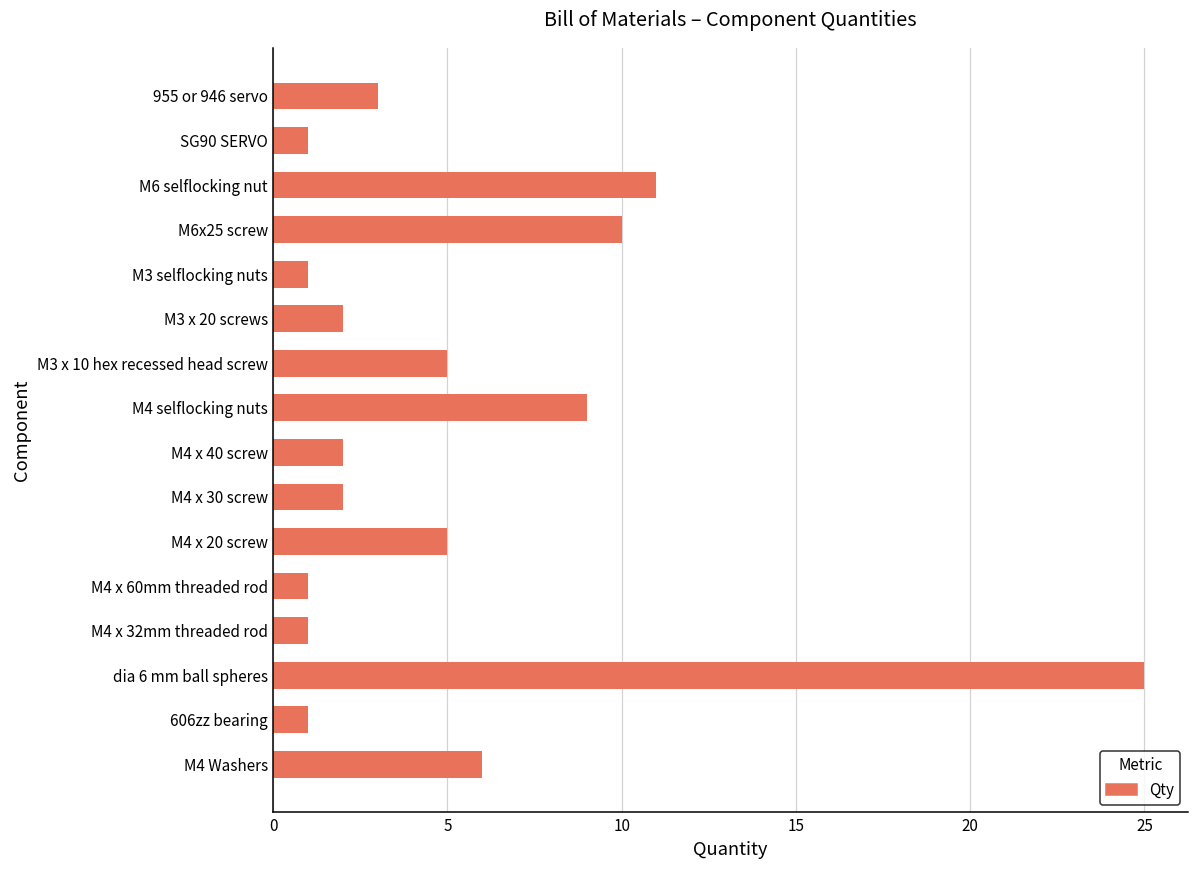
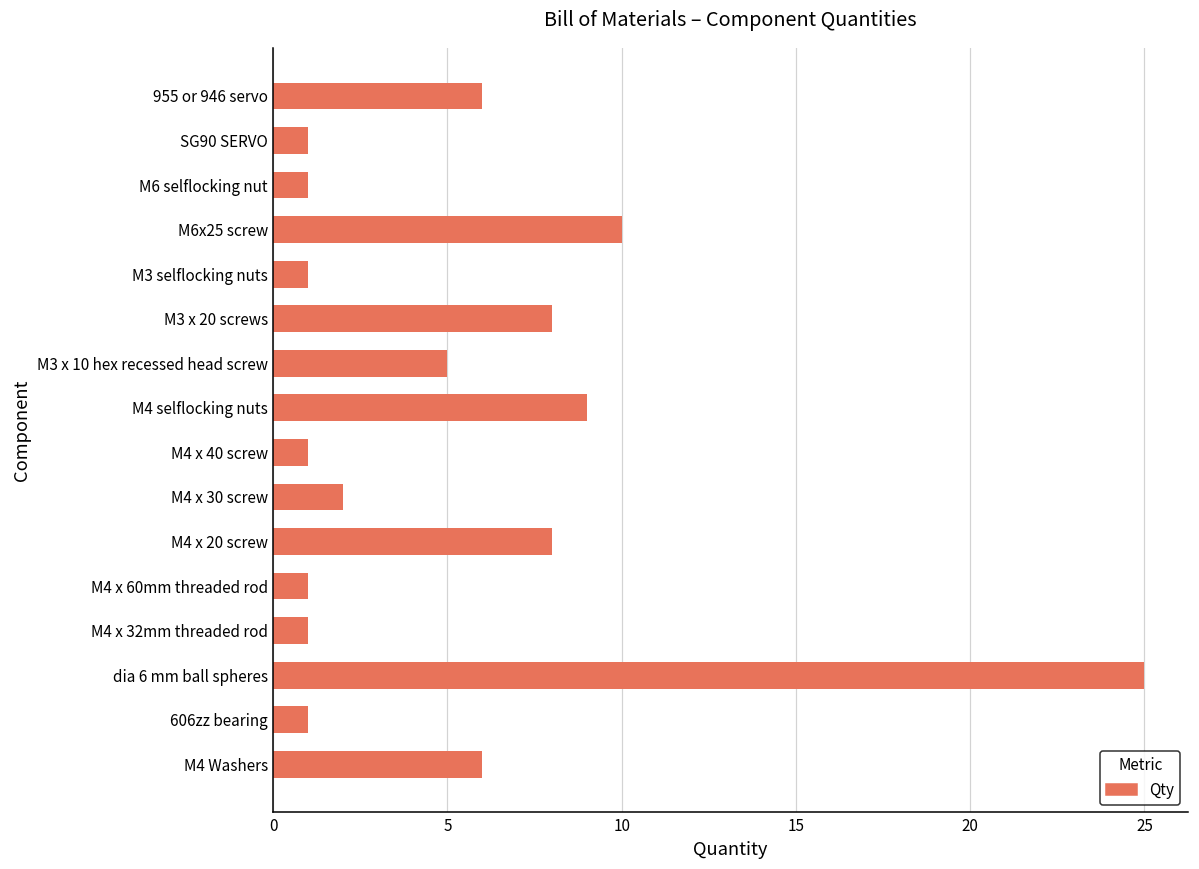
955 or 946 servo: 3 -> 6
M6 selflocking nut: 11 -> 1
M3 x 20 screws: 2 -> 8
M4 x 40 screw: 2 -> 1
M4 x 20 screw: 5 -> 8
